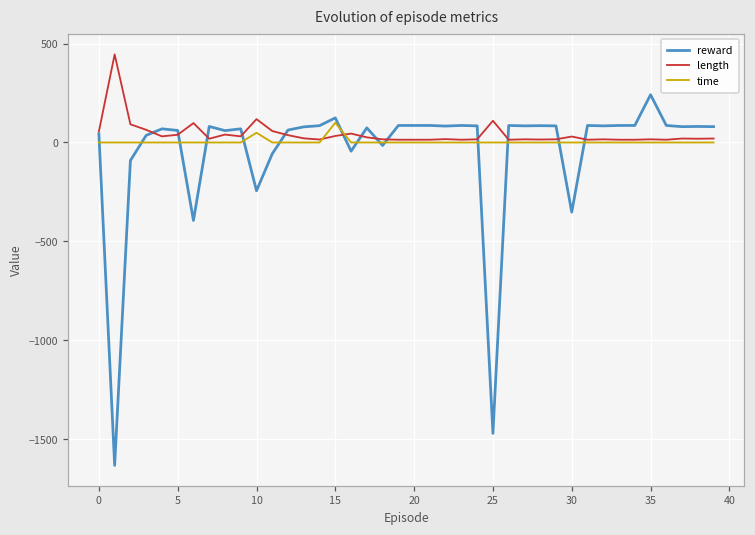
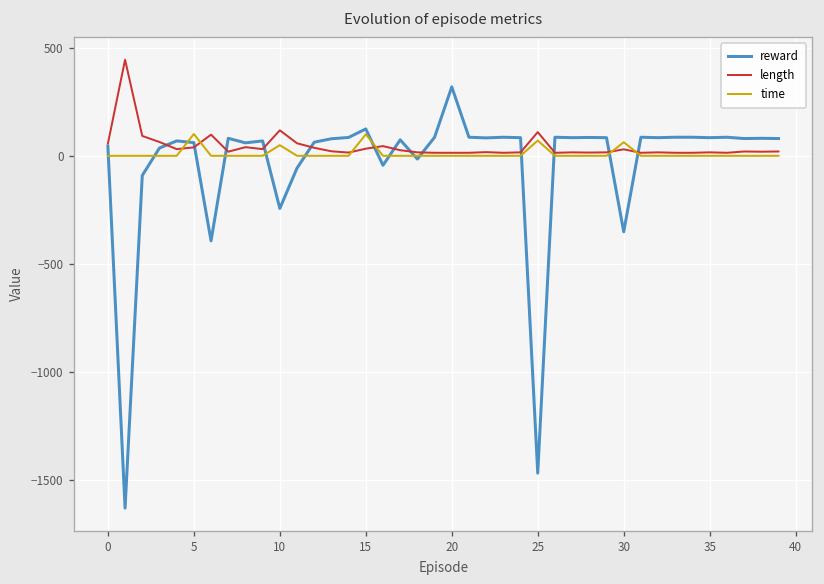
time, 5: 0 -> 100
reward, 20: 90 -> 320
time, 25: 0 -> 70
time, 30: 0 -> 60
reward, 35: 240 -> 80
